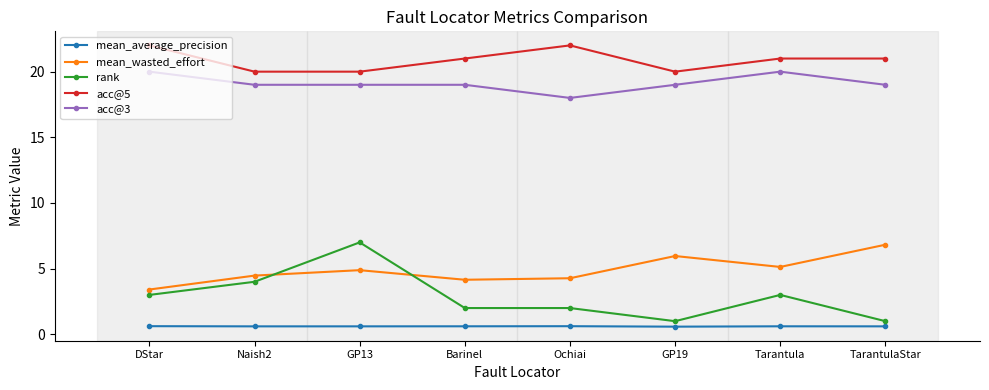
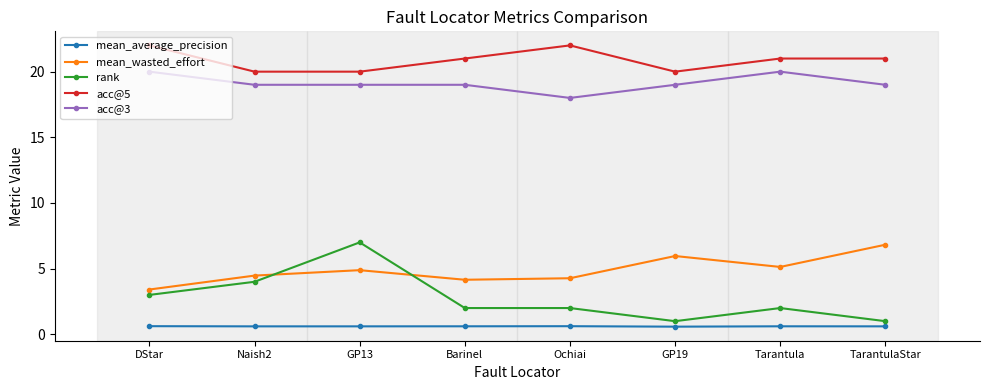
rank, Tarantula: 3 -> 2
